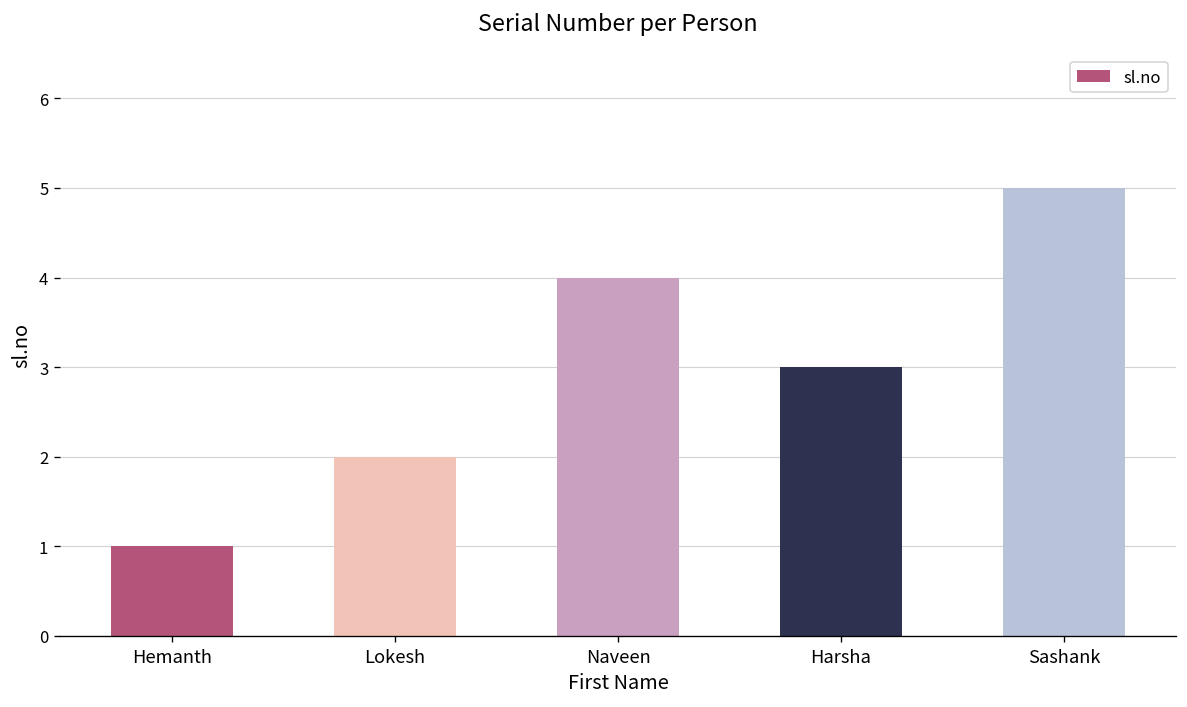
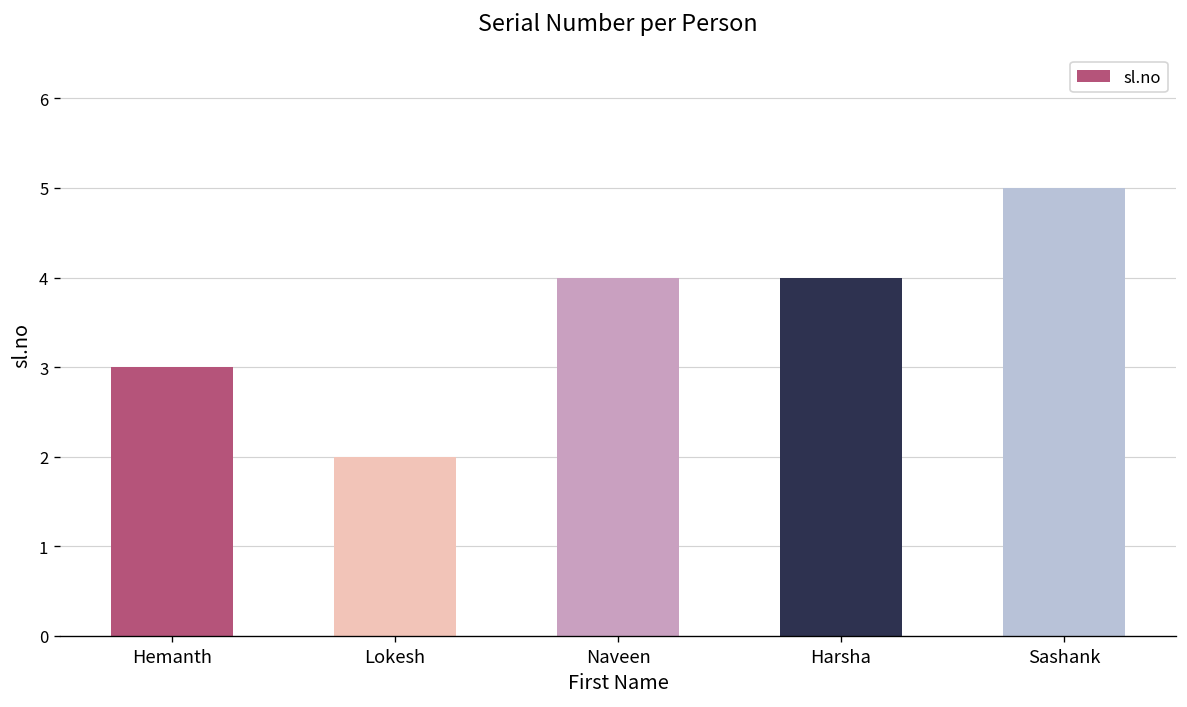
Hemanth: 1 -> 3
Harsha: 3 -> 4
